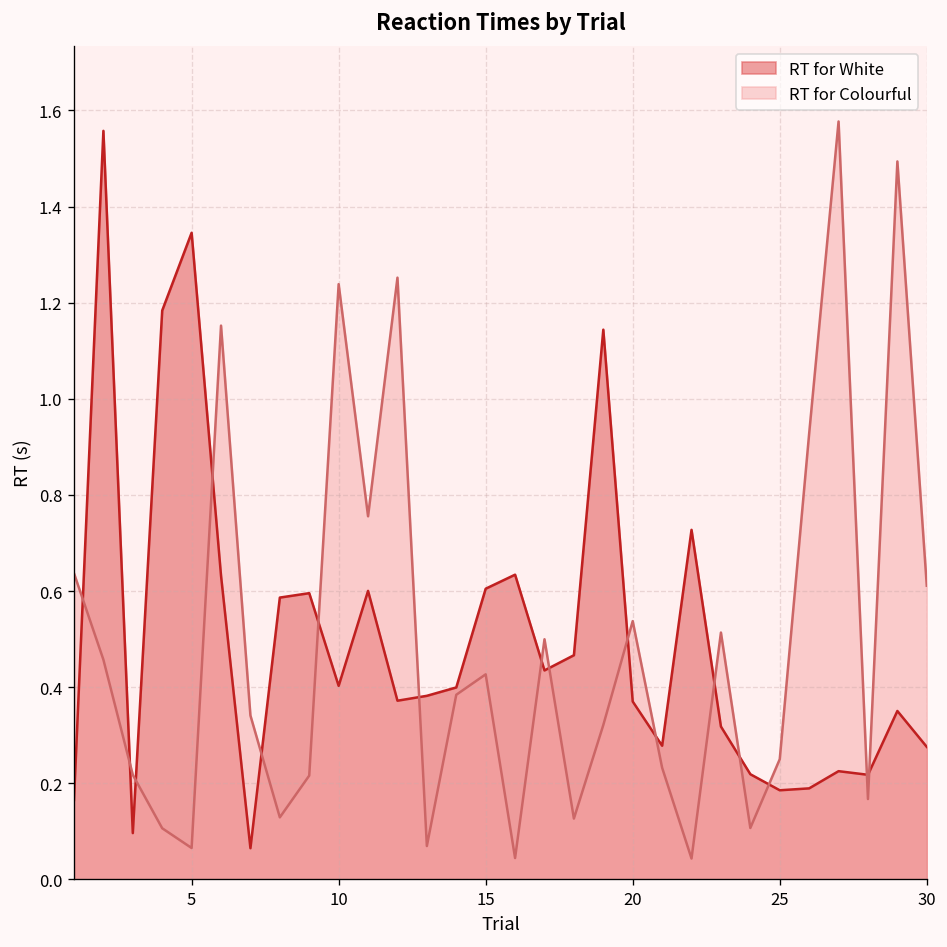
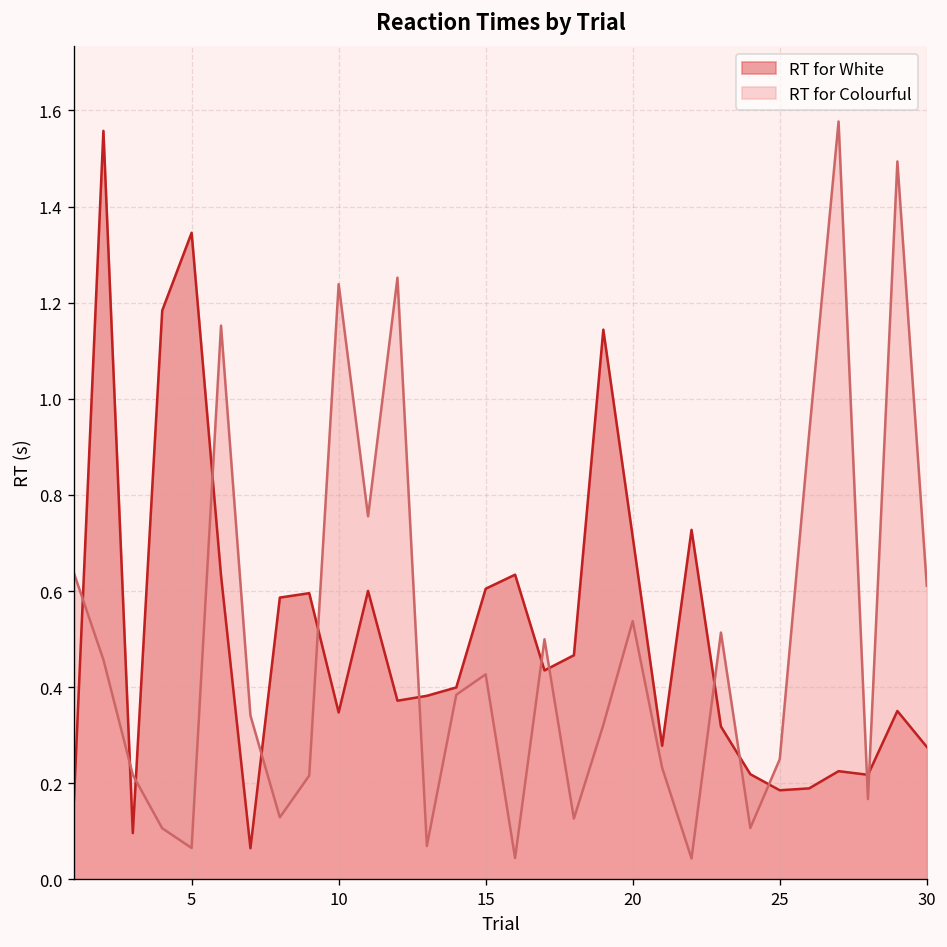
RT for White, 10: 0.40 -> 0.35
RT for White, 20: 0.37 -> 0.71
